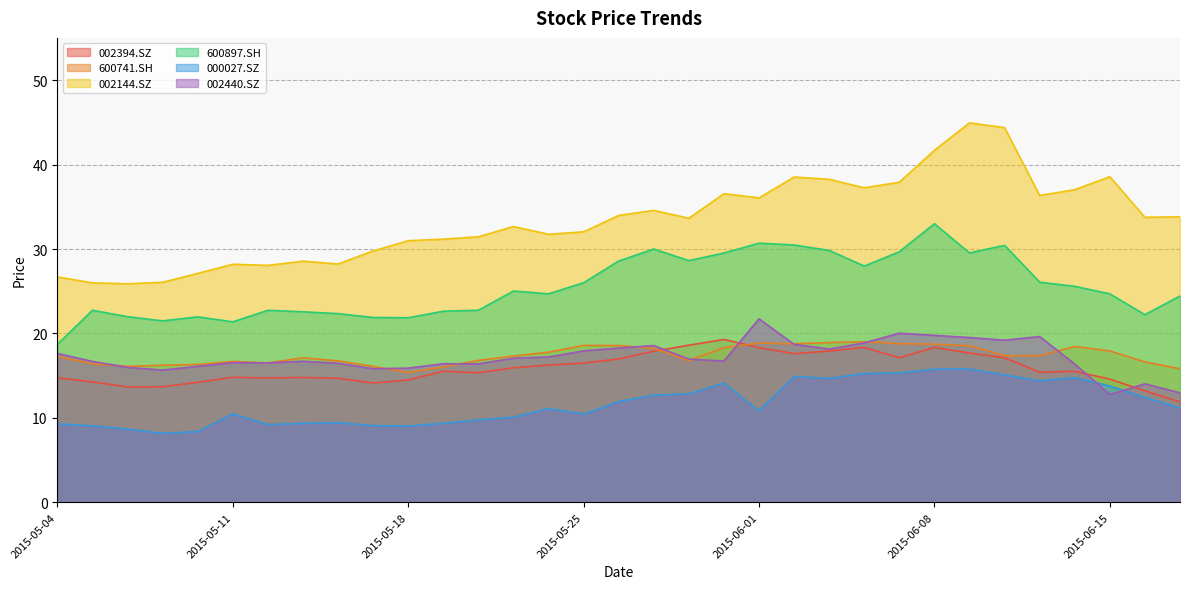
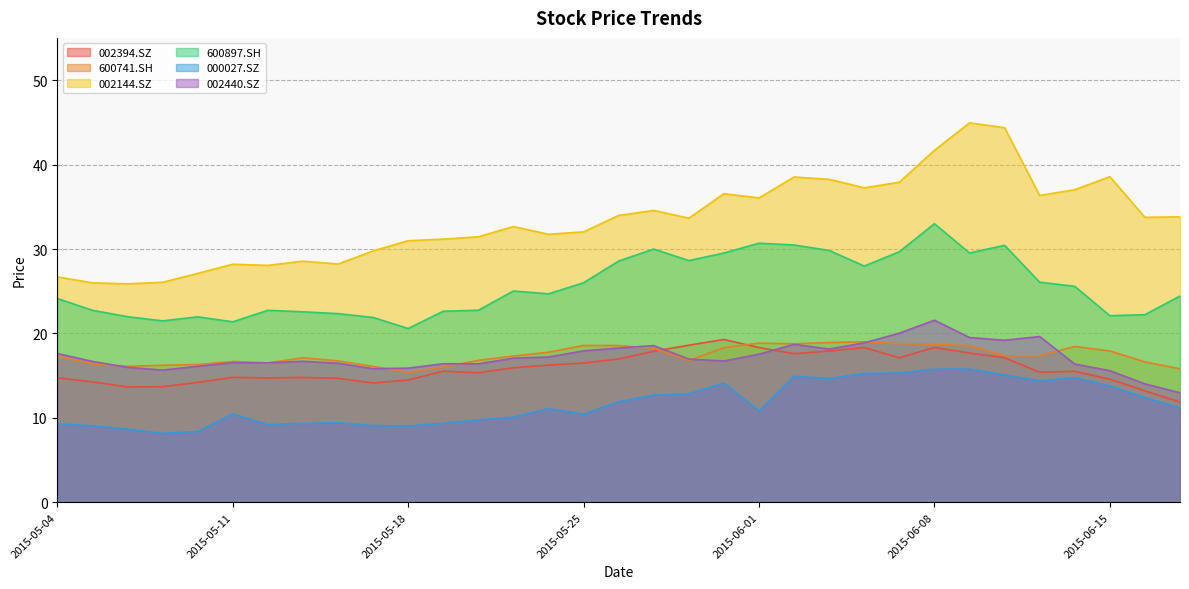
600897.SH, 2015-05-04: 19 -> 24
600897.SH, 2015-05-18: 22 -> 21
002440.SZ, 2015-06-01: 22 -> 18
002440.SZ, 2015-06-08: 20 -> 22
600897.SH, 2015-06-15: 25 -> 22
002440.SZ, 2015-06-15: 13 -> 16
